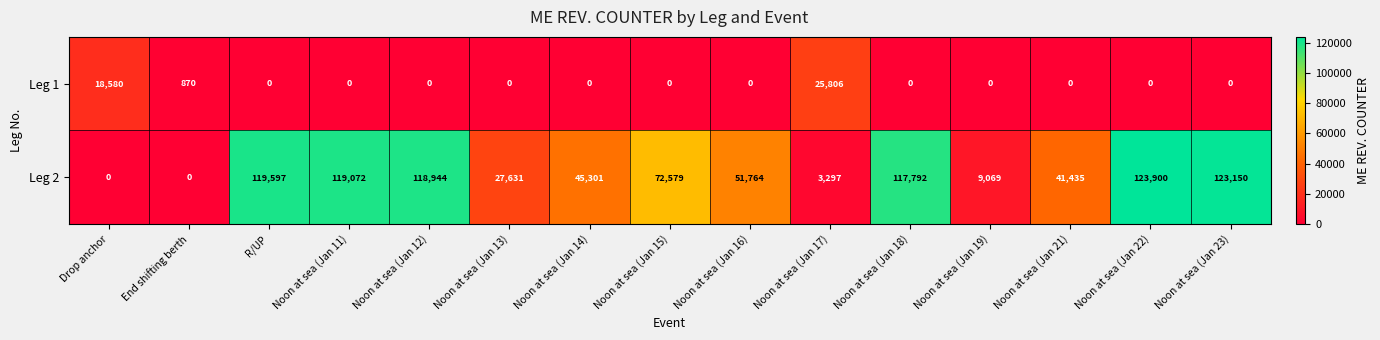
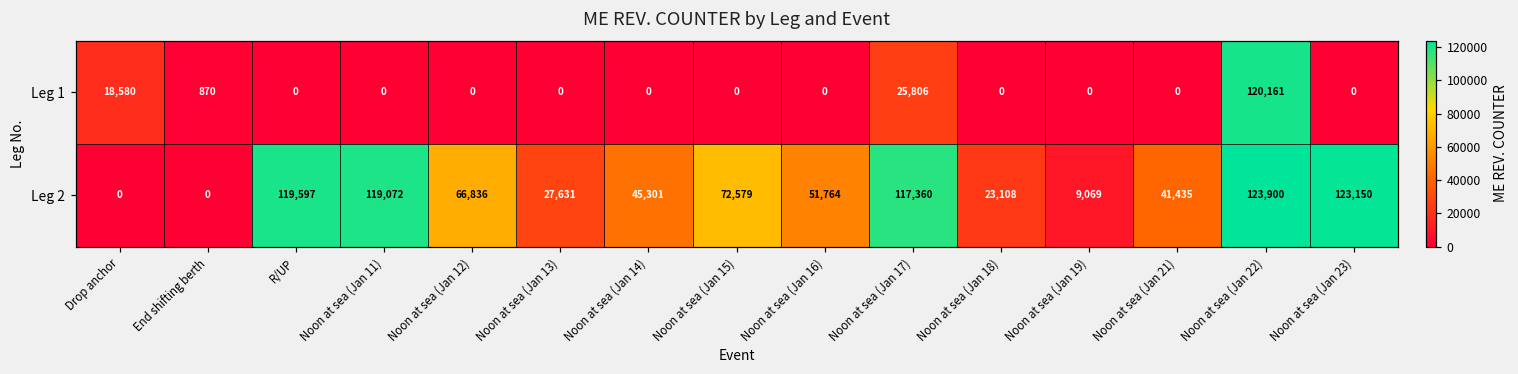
Leg 1, Noon at sea (Jan 22): 0 -> 120,161
Leg 2, Noon at sea (Jan 12): 118,944 -> 66,836
Leg 2, Noon at sea (Jan 17): 3,297 -> 117,360
Leg 2, Noon at sea (Jan 18): 117,792 -> 23,108
